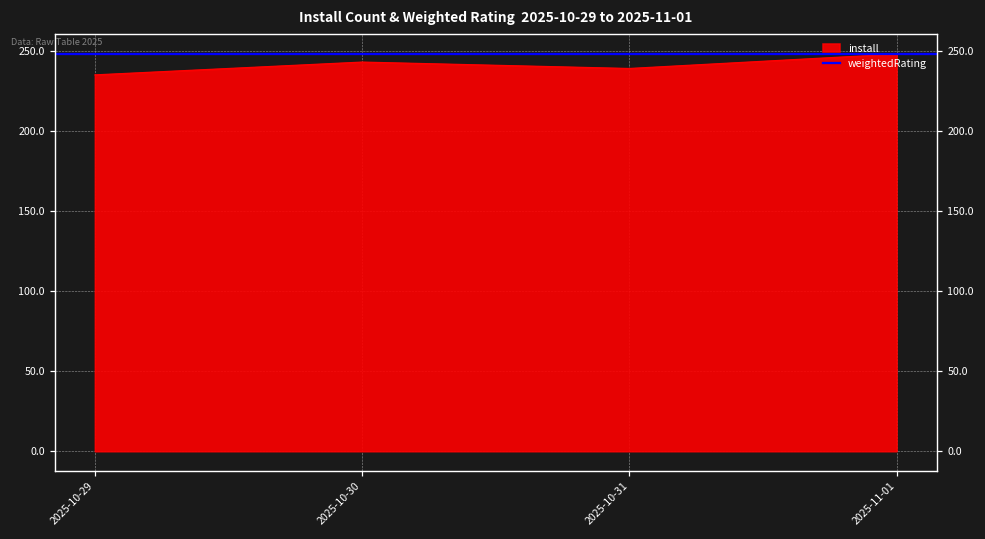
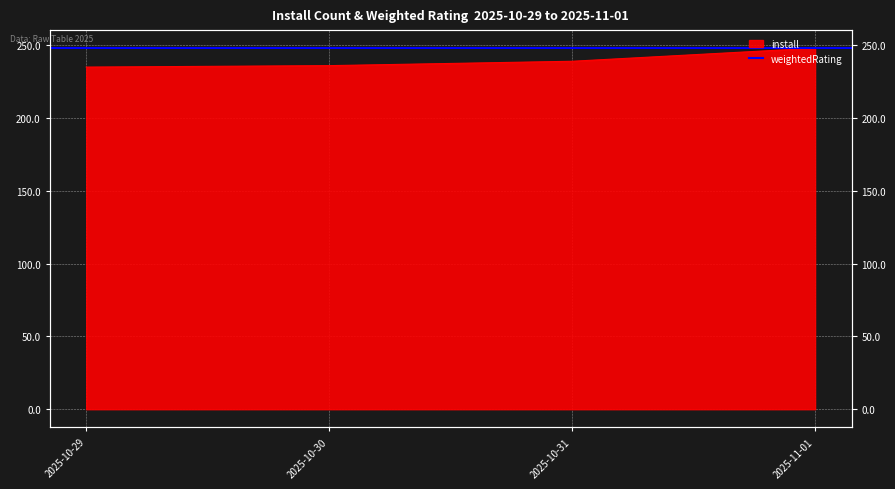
2025-10-30: 243 -> 236
